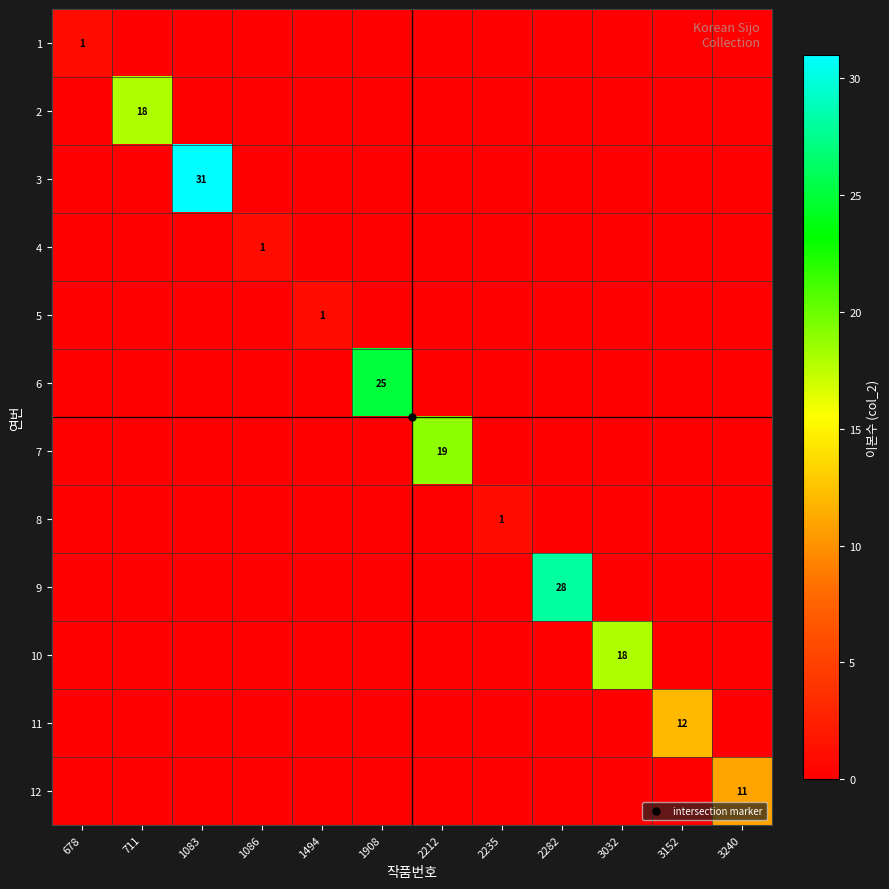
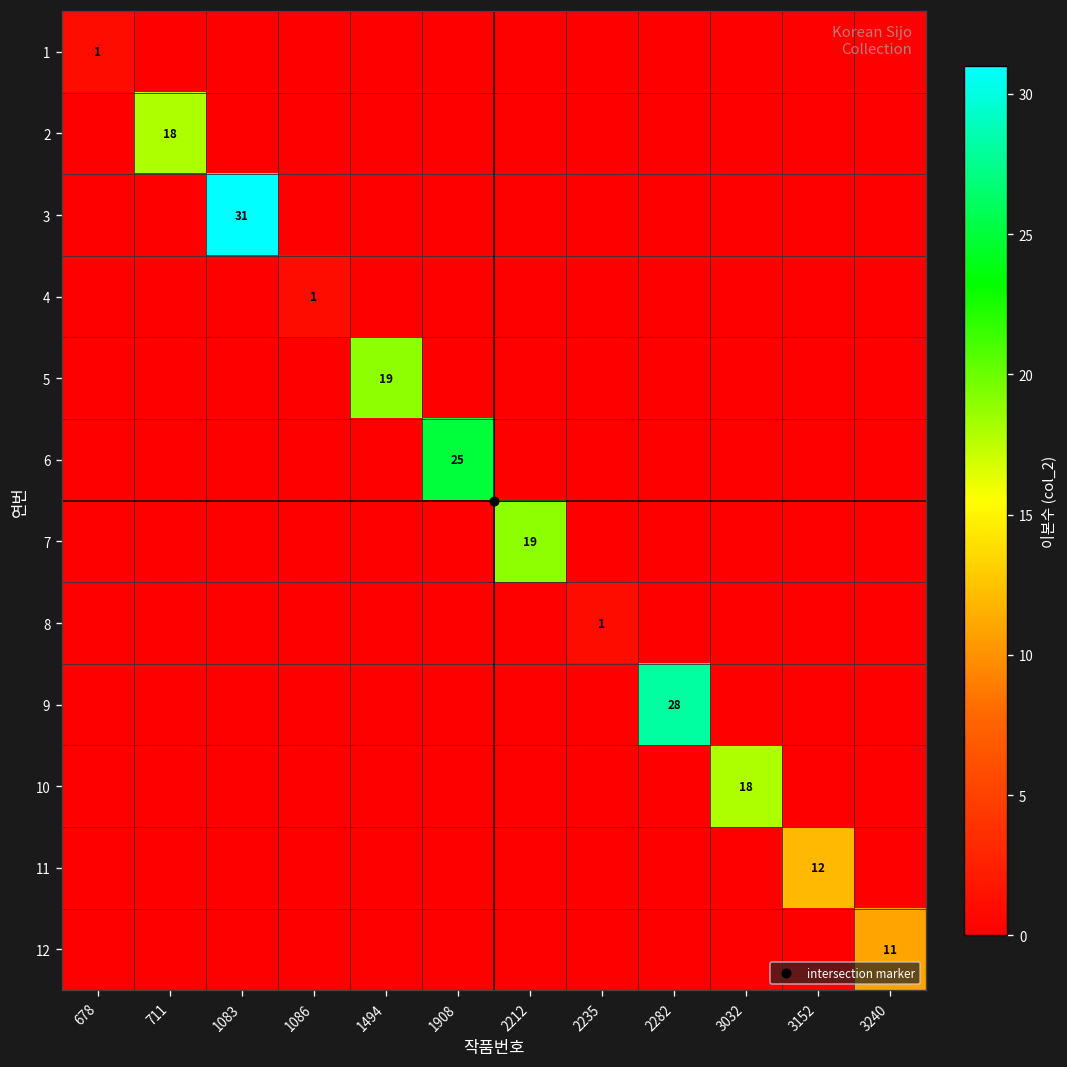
5, 1494: 1 -> 19
